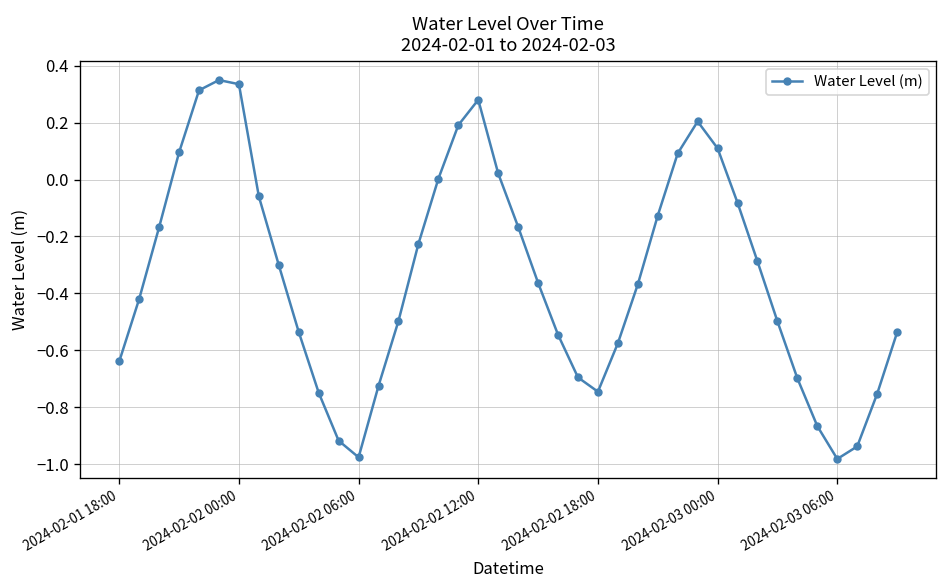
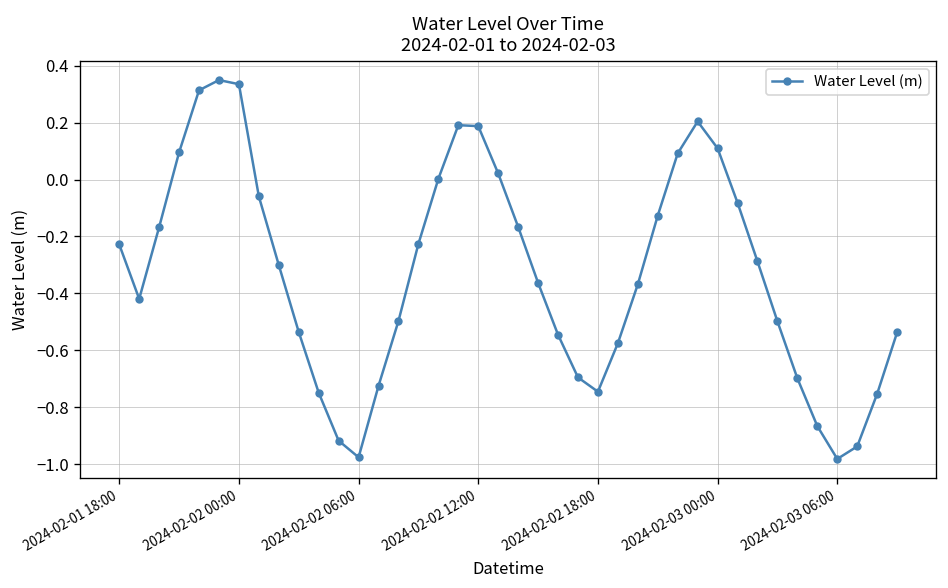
2024-02-01 18:00: -0.64 -> -0.23
2024-02-02 12:00: 0.28 -> 0.19
